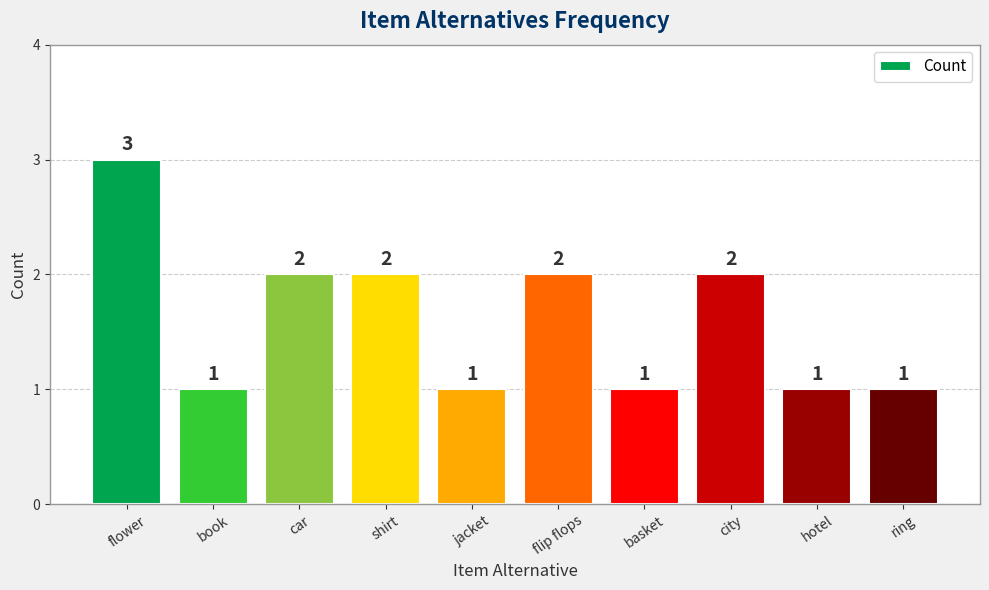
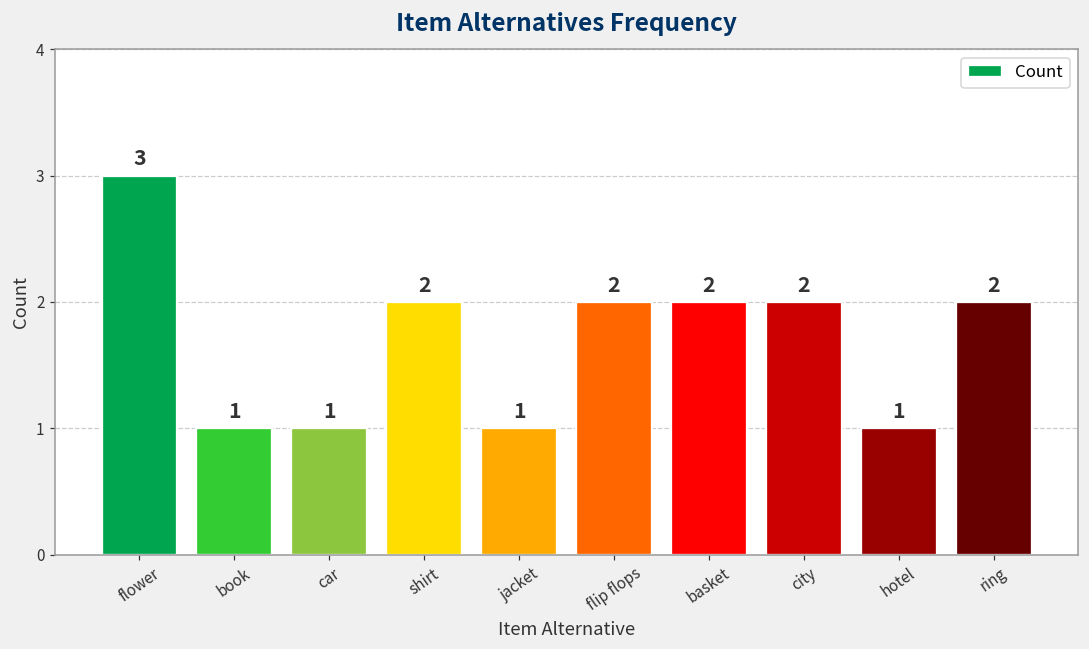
car: 2 -> 1
basket: 1 -> 2
ring: 1 -> 2
